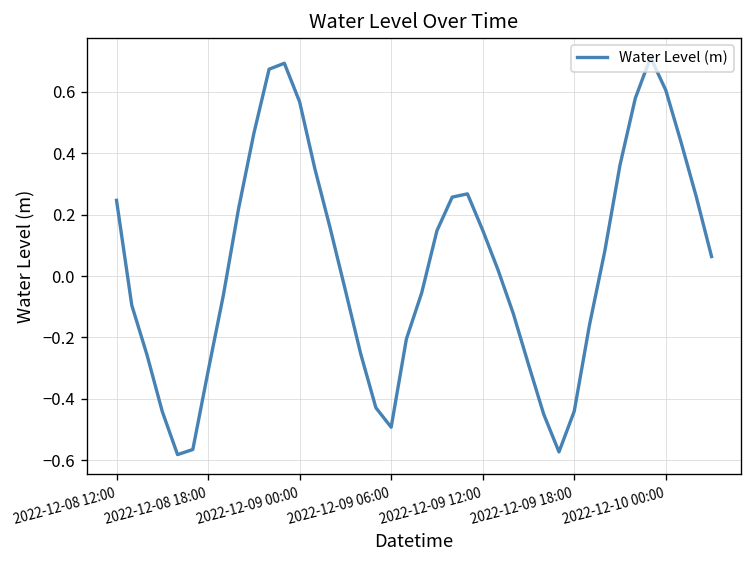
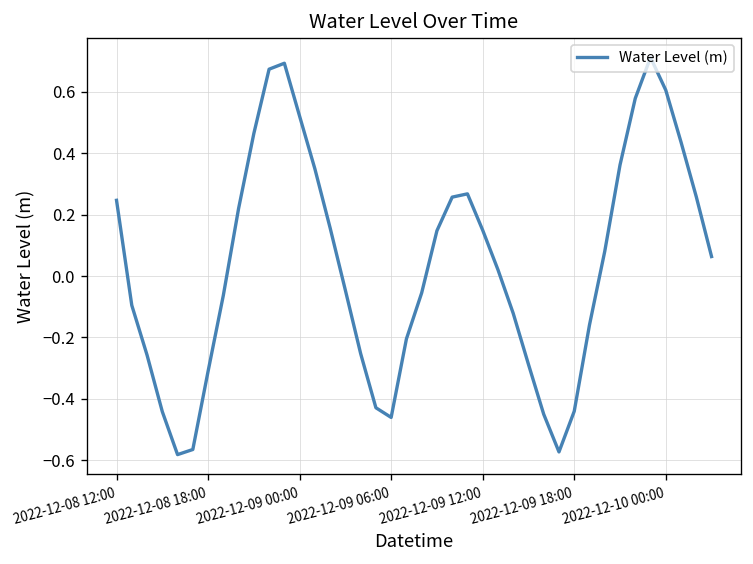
2022-12-09 00:00: 0.57 -> 0.52
2022-12-09 06:00: -0.49 -> -0.46
